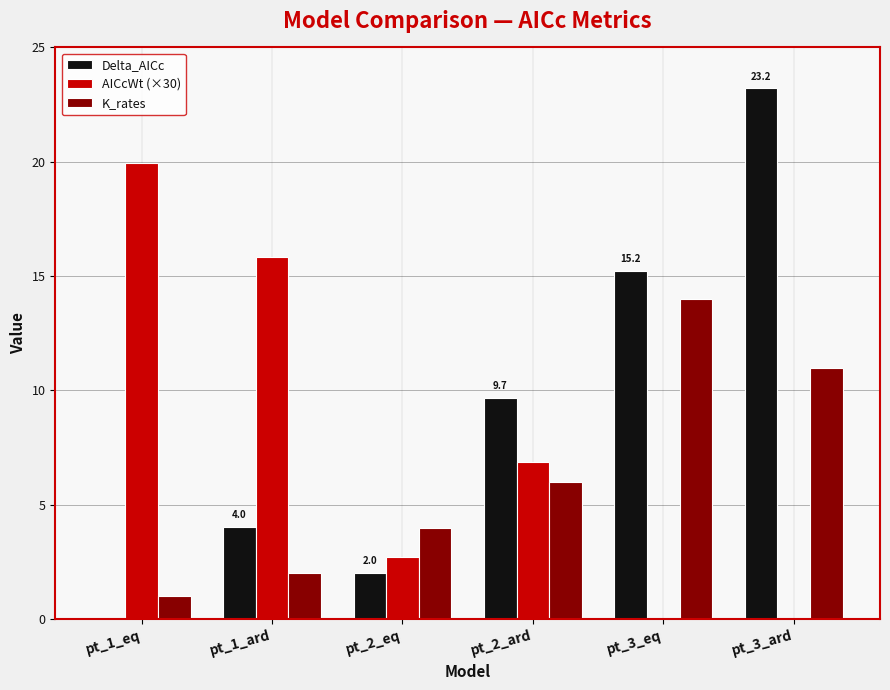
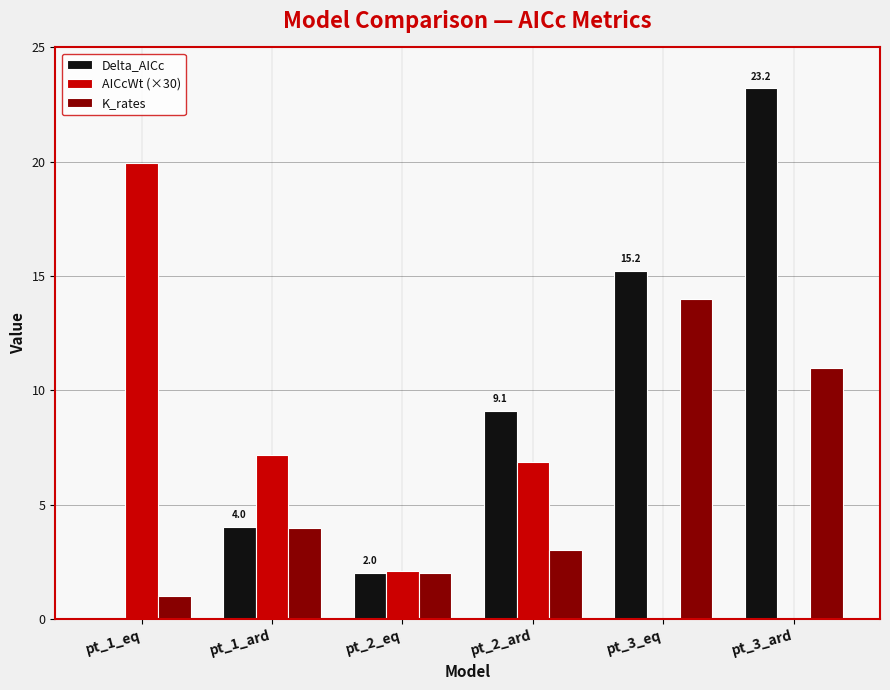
AICcWt (×30), pt_1_ard: 15.8 -> 7.2
K_rates, pt_1_ard: 2 -> 4
AICcWt (×30), pt_2_eq: 2.7 -> 2.1
K_rates, pt_2_eq: 4 -> 2
Delta_AICc, pt_2_ard: 9.7 -> 9.1
K_rates, pt_2_ard: 6 -> 3
